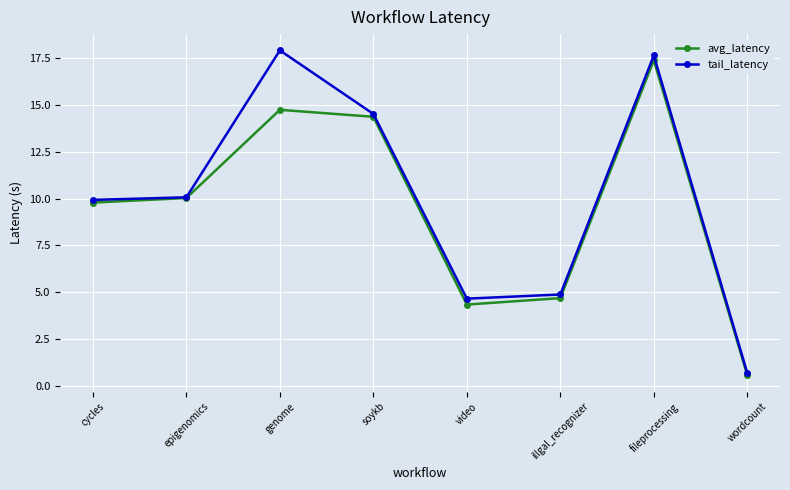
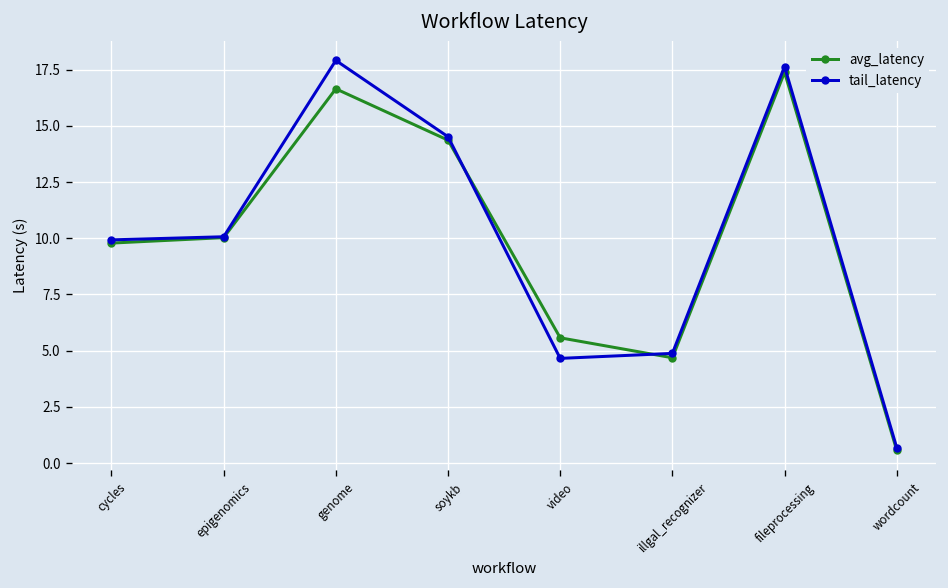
avg_latency, genome: 14.7 -> 16.6
avg_latency, video: 4.3 -> 5.6
